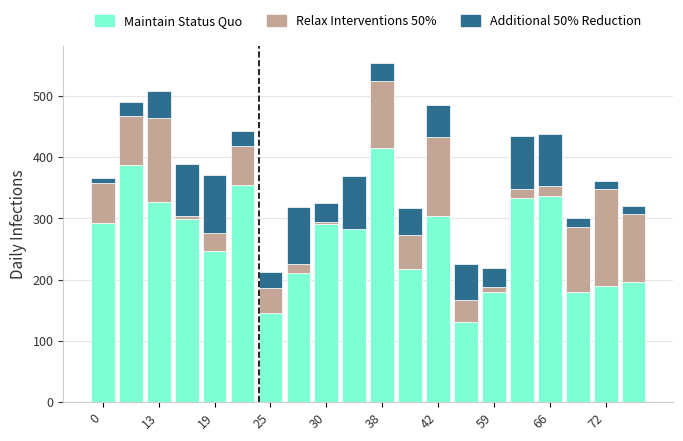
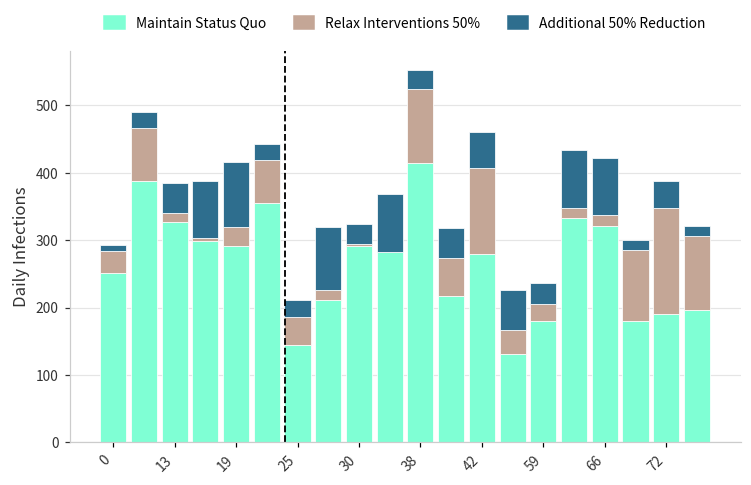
Maintain Status Quo, 0: 290 -> 250
Relax Interventions 50%, 0: 70 -> 30
Relax Interventions 50%, 13: 140 -> 10
Maintain Status Quo, 19: 250 -> 290
Maintain Status Quo, 42: 300 -> 280
Relax Interventions 50%, 59: 10 -> 20
Maintain Status Quo, 66: 340 -> 320
Additional 50% Reduction, 72: 10 -> 40
